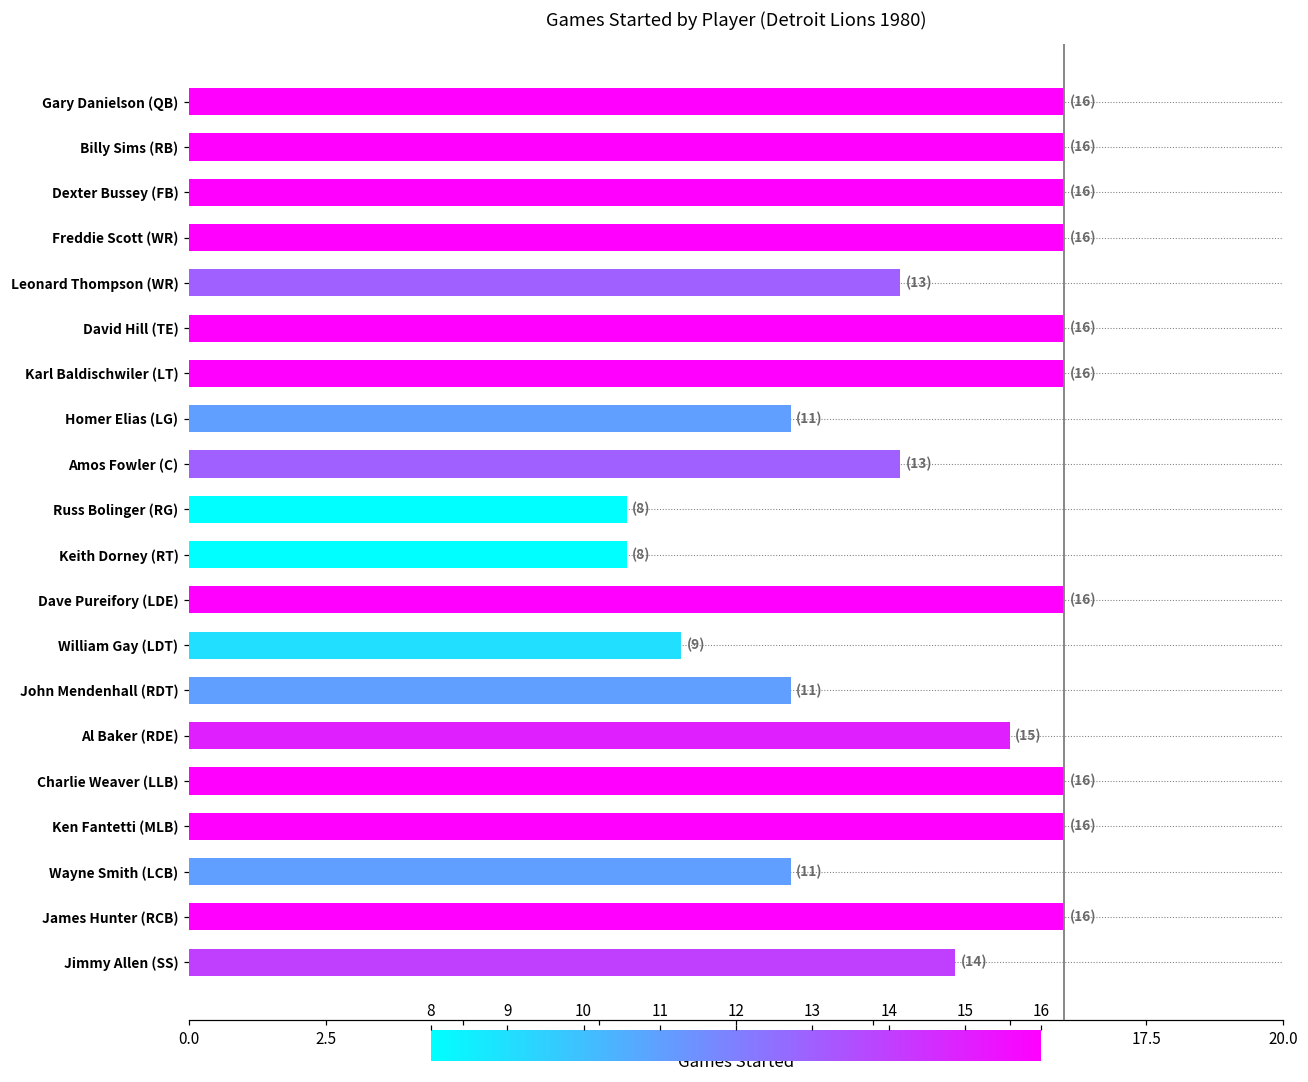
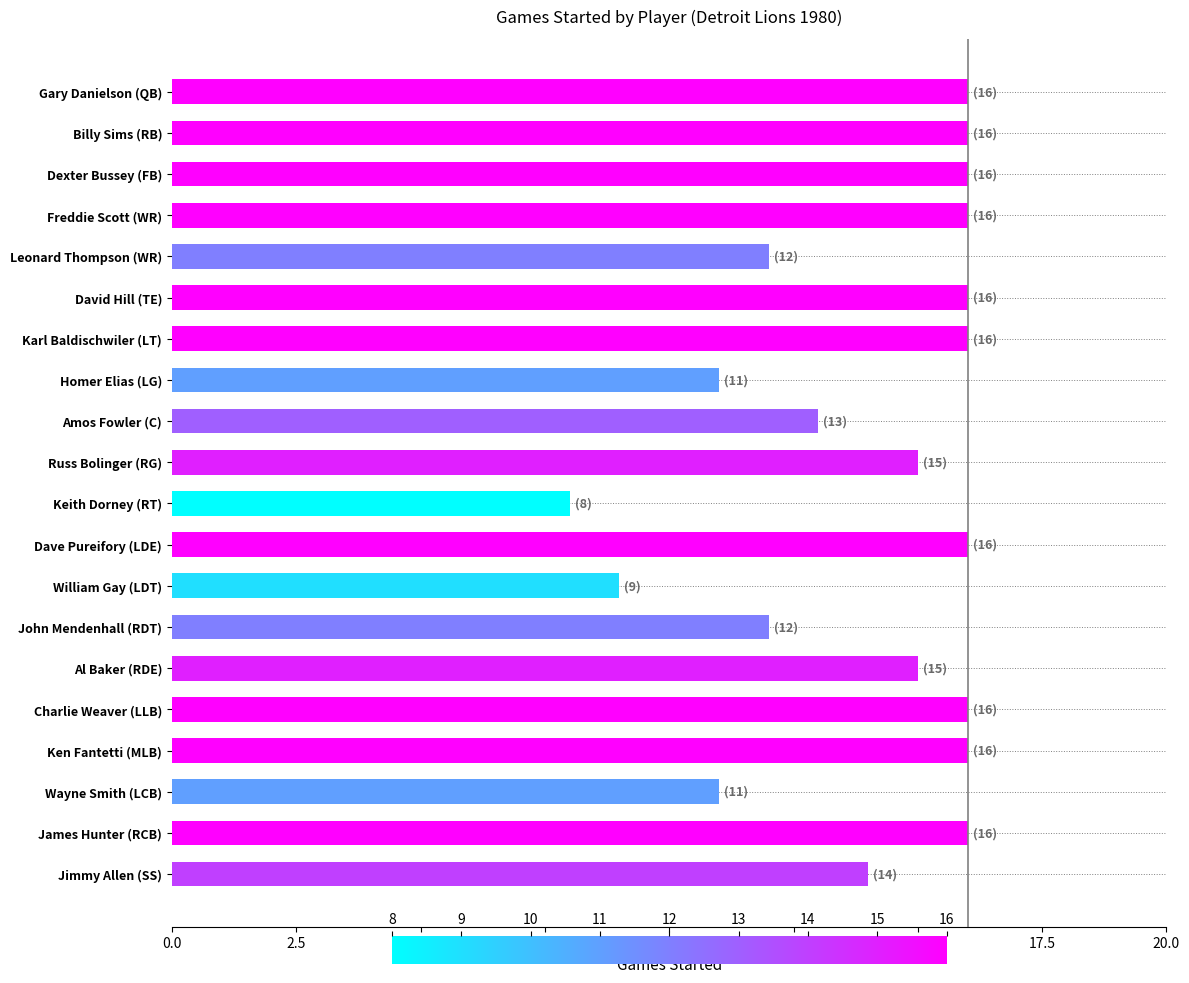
Leonard Thompson (WR): (13) -> (12)
Russ Bolinger (RG): (8) -> (15)
John Mendenhall (RDT): (11) -> (12)
